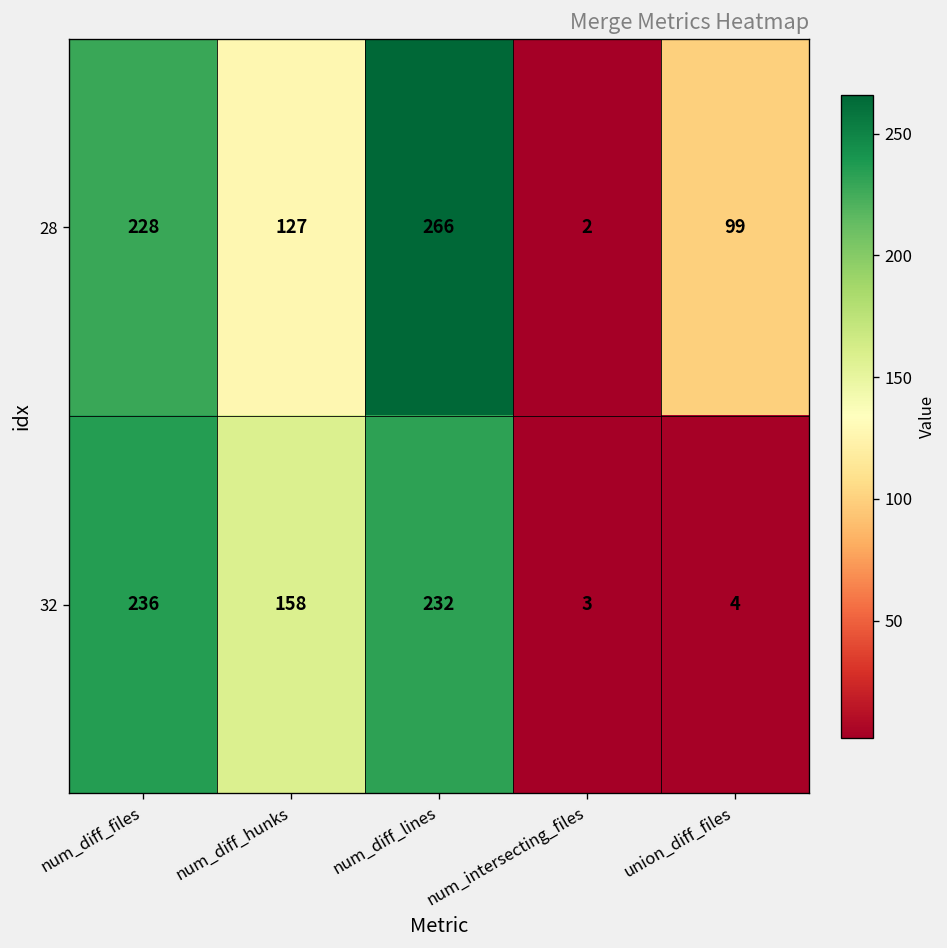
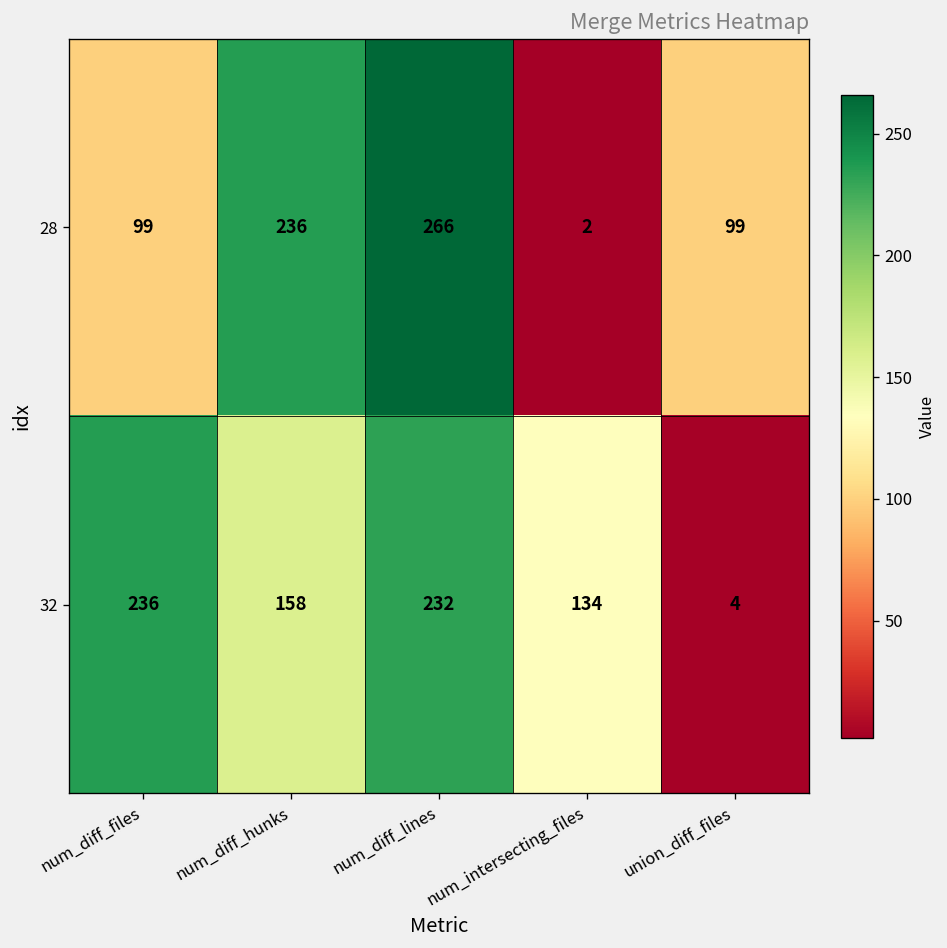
28, num_diff_files: 228 -> 99
28, num_diff_hunks: 127 -> 236
32, num_intersecting_files: 3 -> 134
